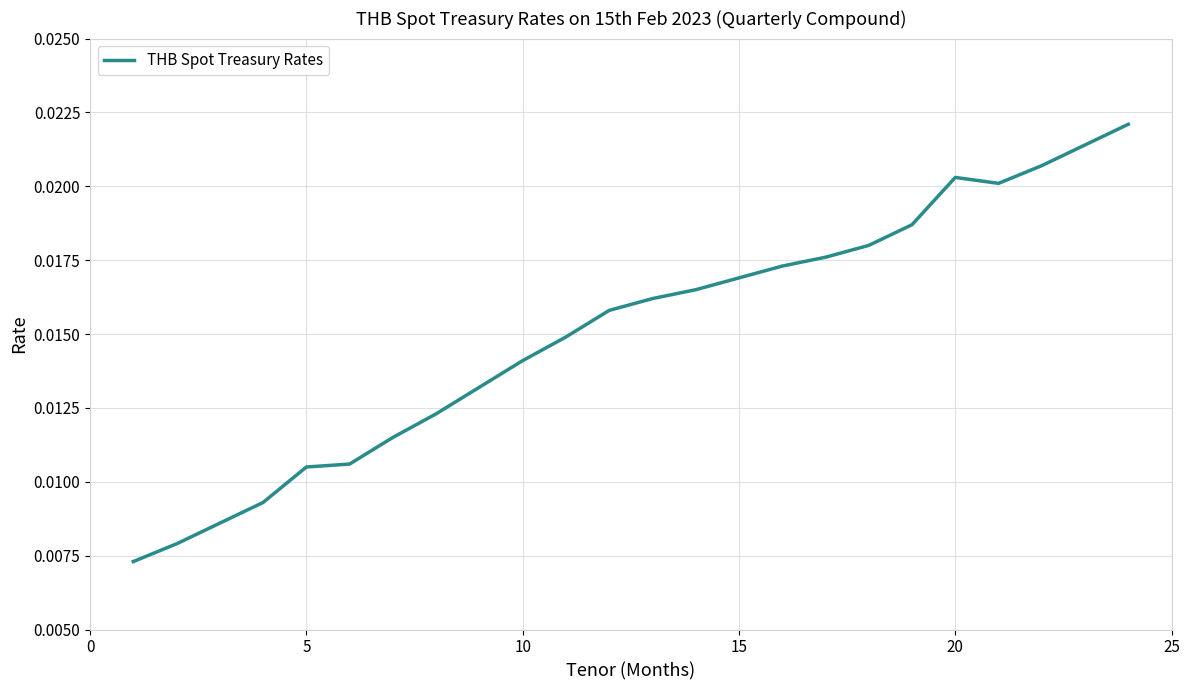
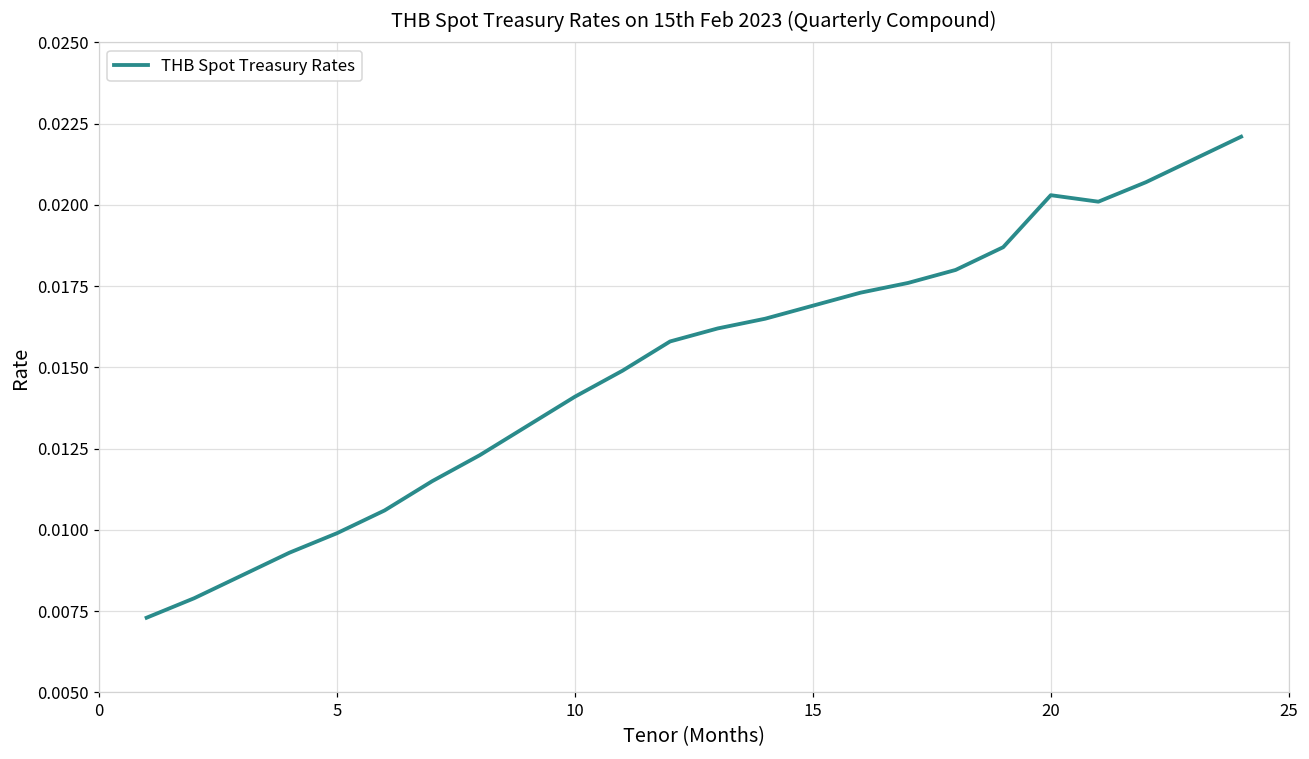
5: 0.0105 -> 0.0099
